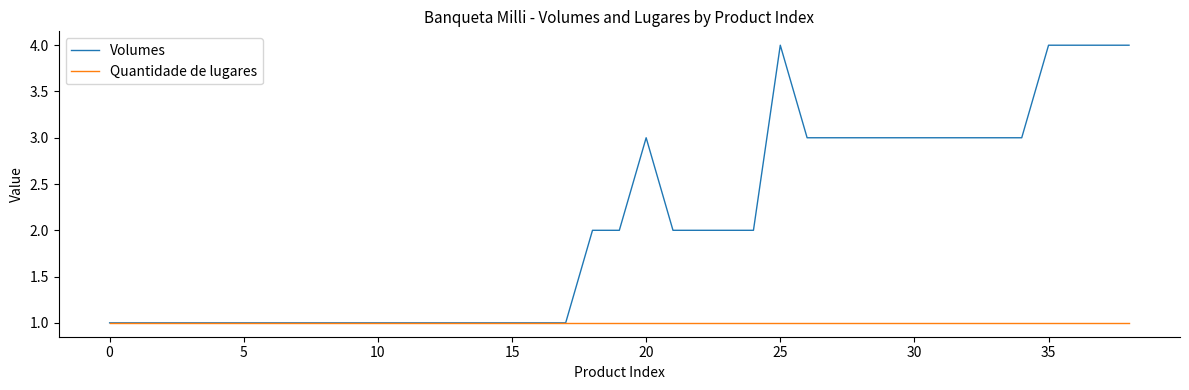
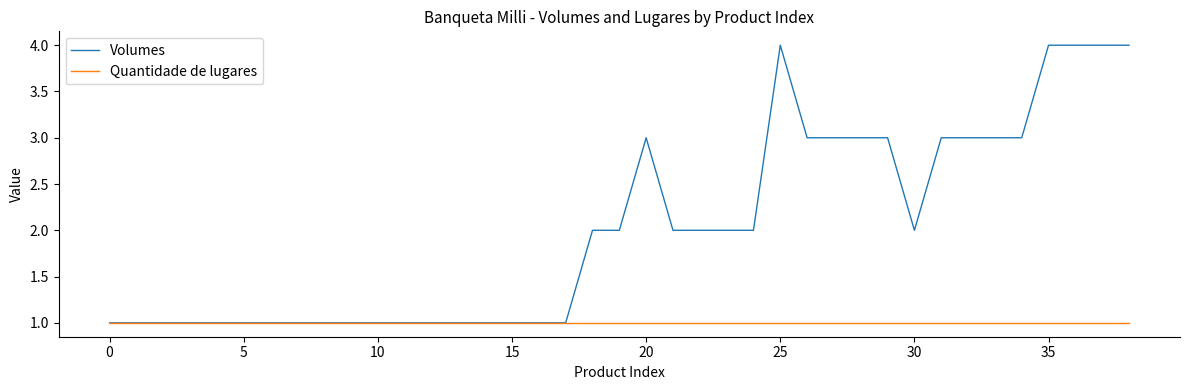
Volumes, 30: 3 -> 2
